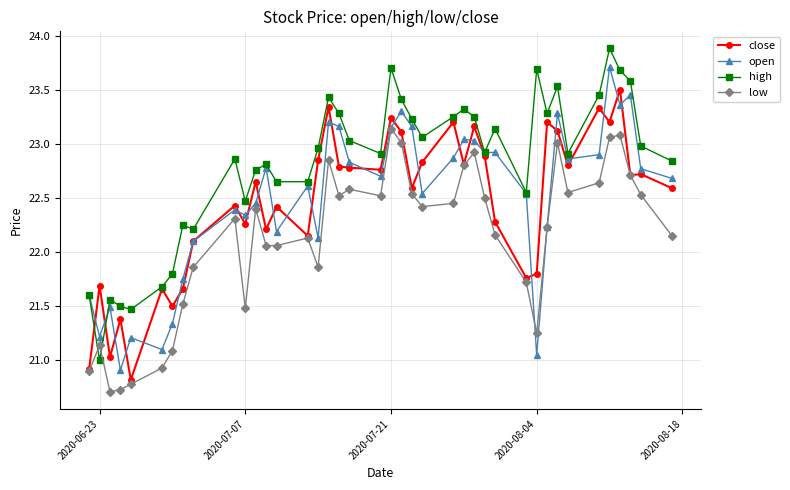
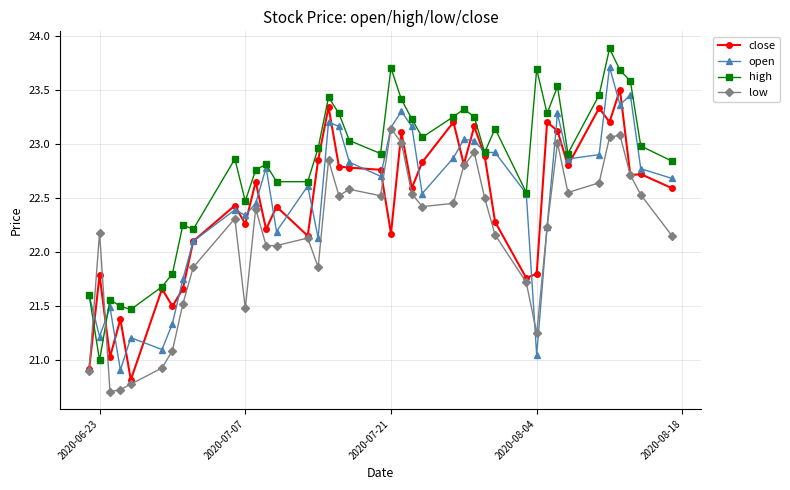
close, 2020-06-23: 21.69 -> 21.79
low, 2020-06-23: 21.14 -> 22.18
close, 2020-07-21: 23.24 -> 22.17
